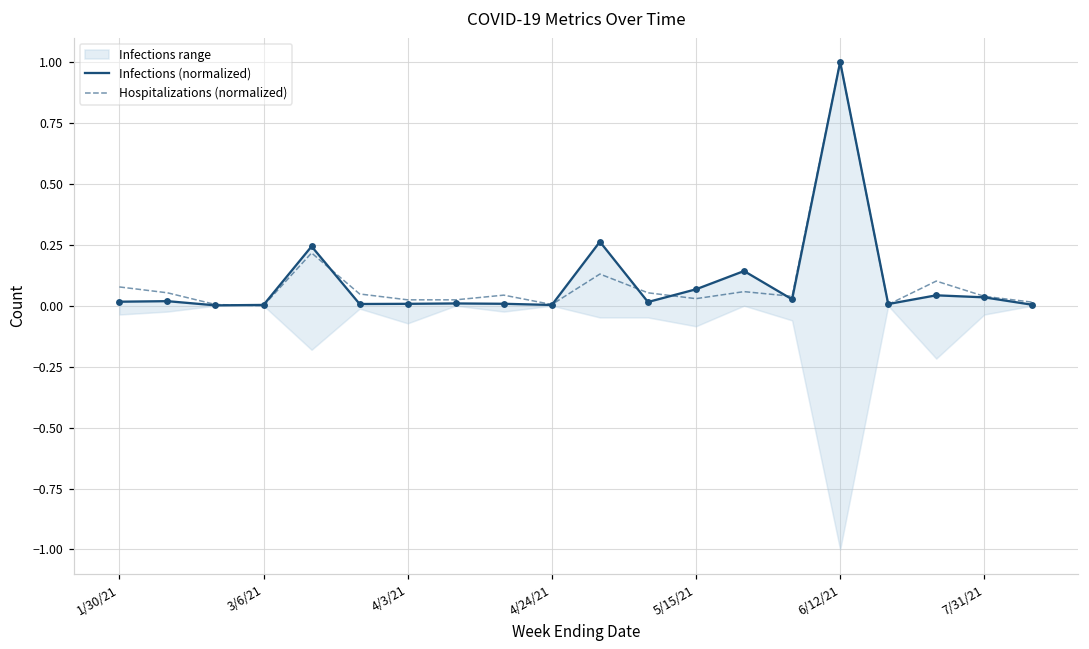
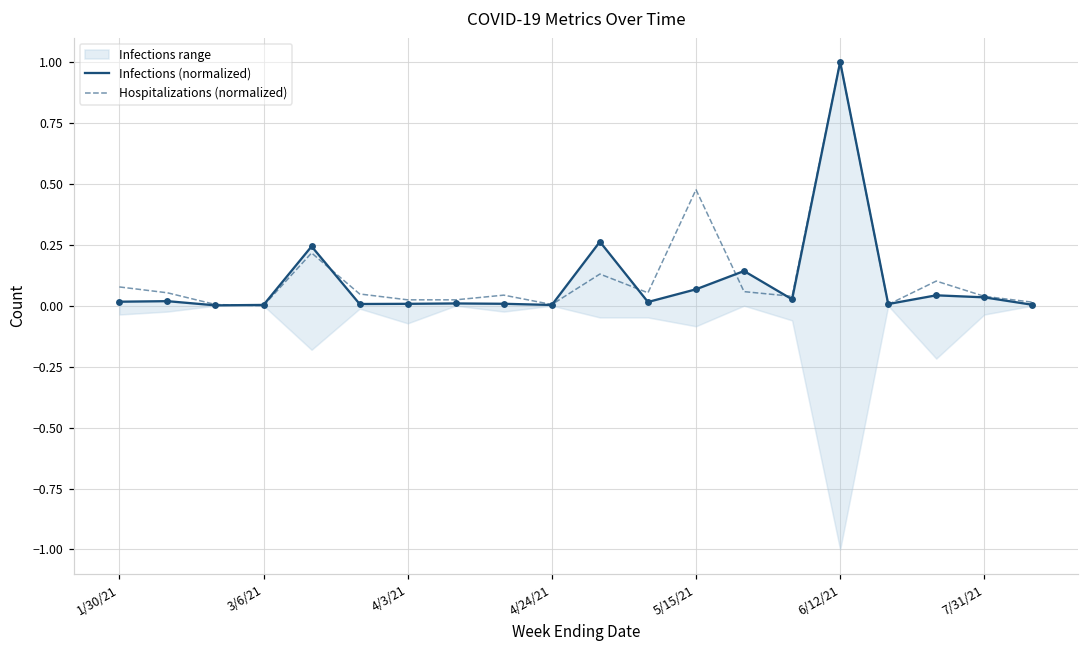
Hospitalizations (normalized), 5/15/21: 0.03 -> 0.48
